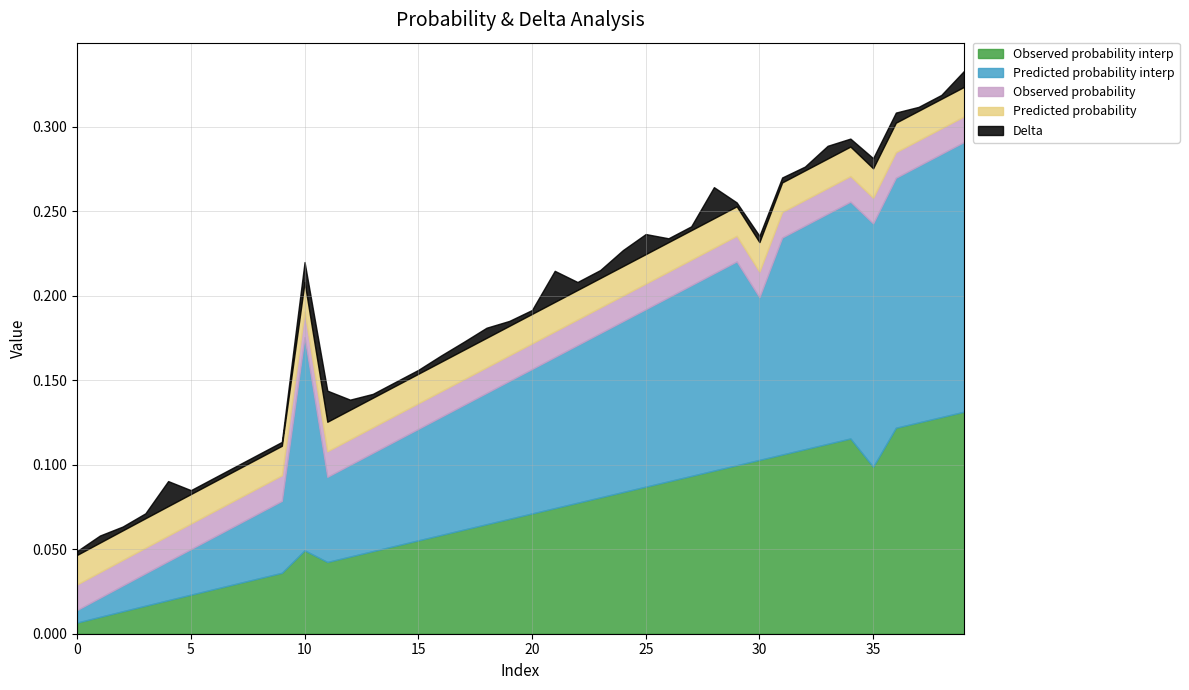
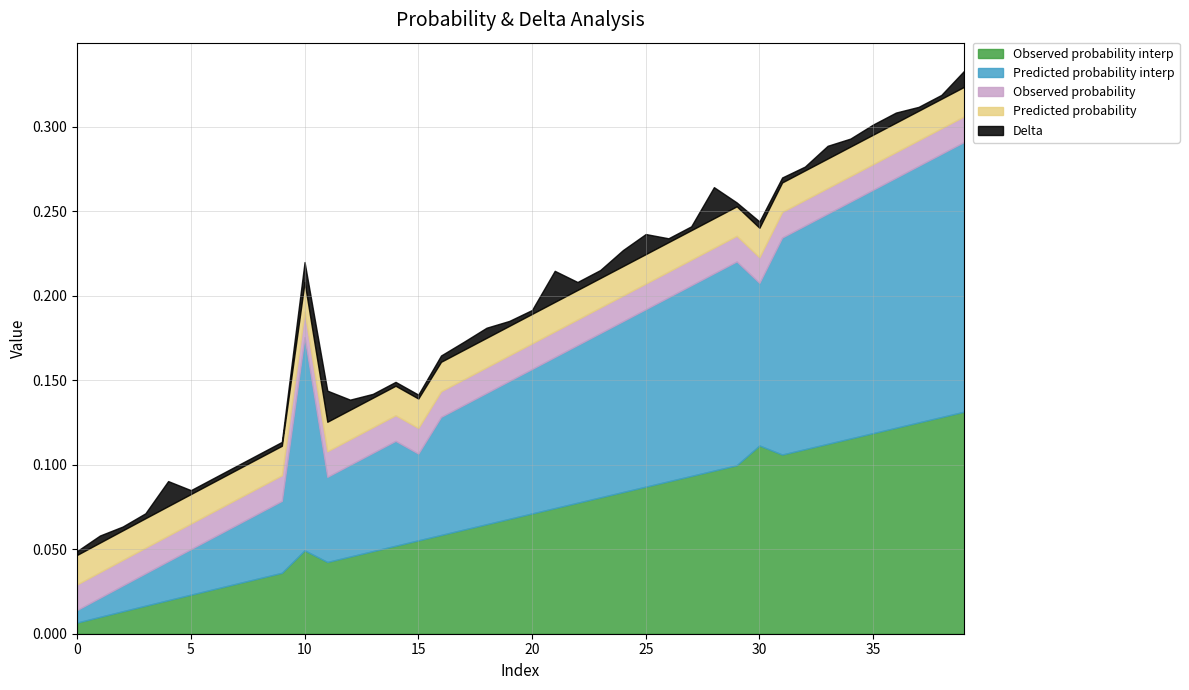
Predicted probability interp, 15: 0.066 -> 0.051
Observed probability interp, 30: 0.103 -> 0.111
Observed probability interp, 35: 0.099 -> 0.119
